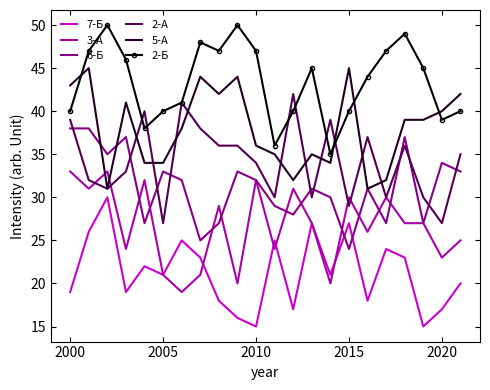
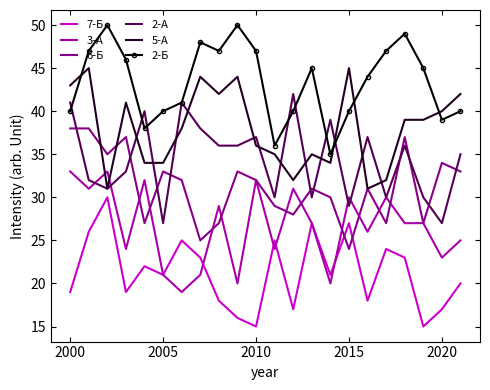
2-А, 2000: 39 -> 41
2-А, 2010: 34 -> 37
